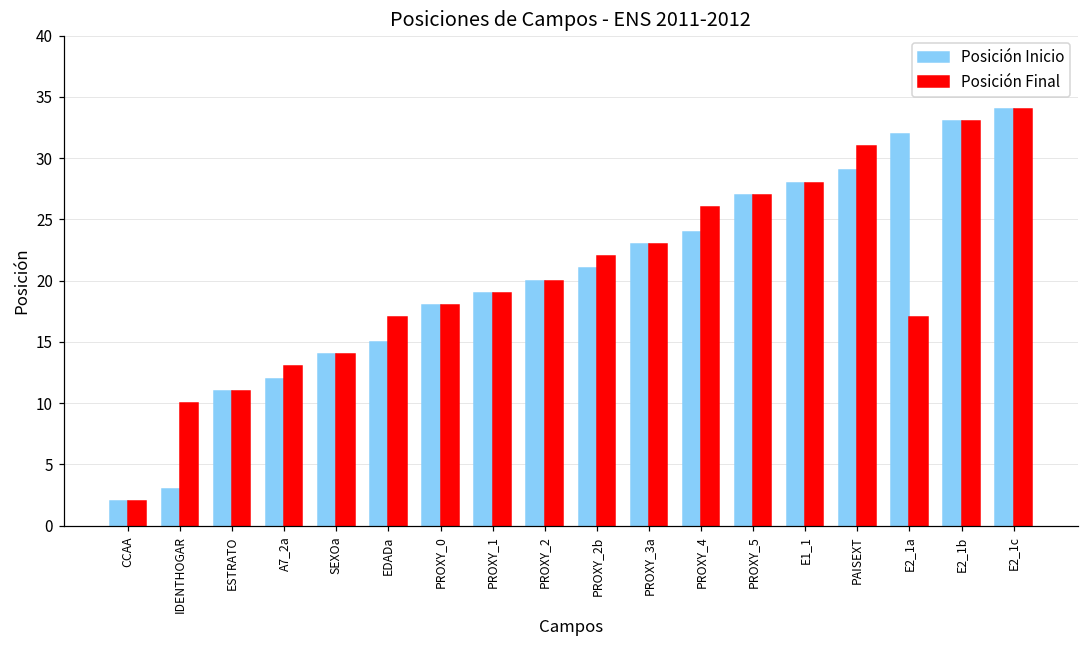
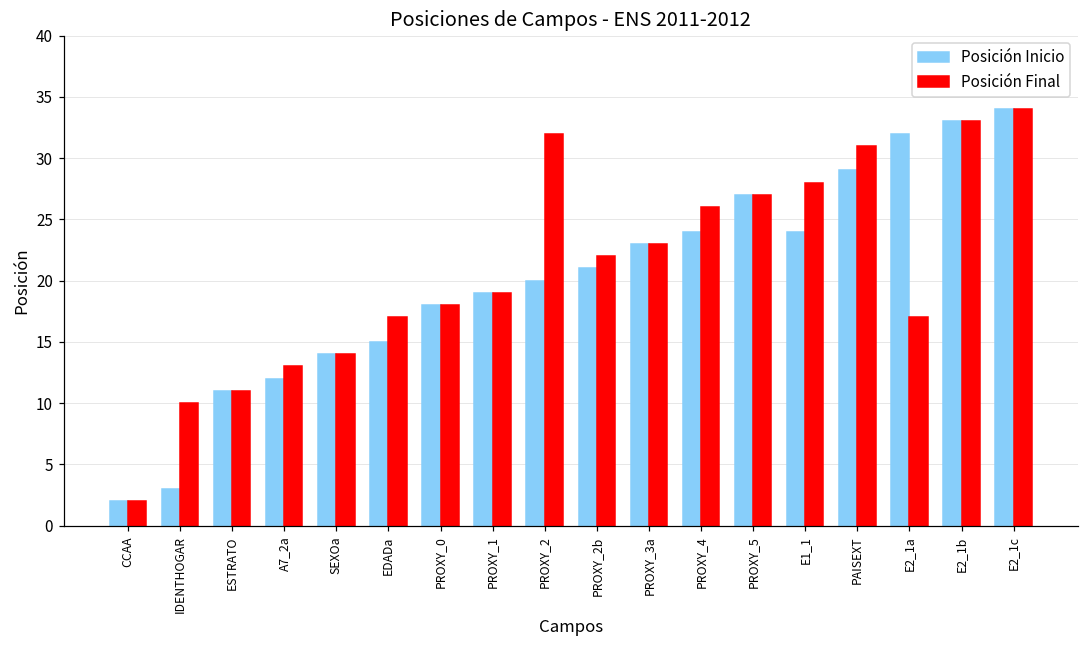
Posición Final, PROXY_2: 20 -> 32
Posición Inicio, E1_1: 28 -> 24
